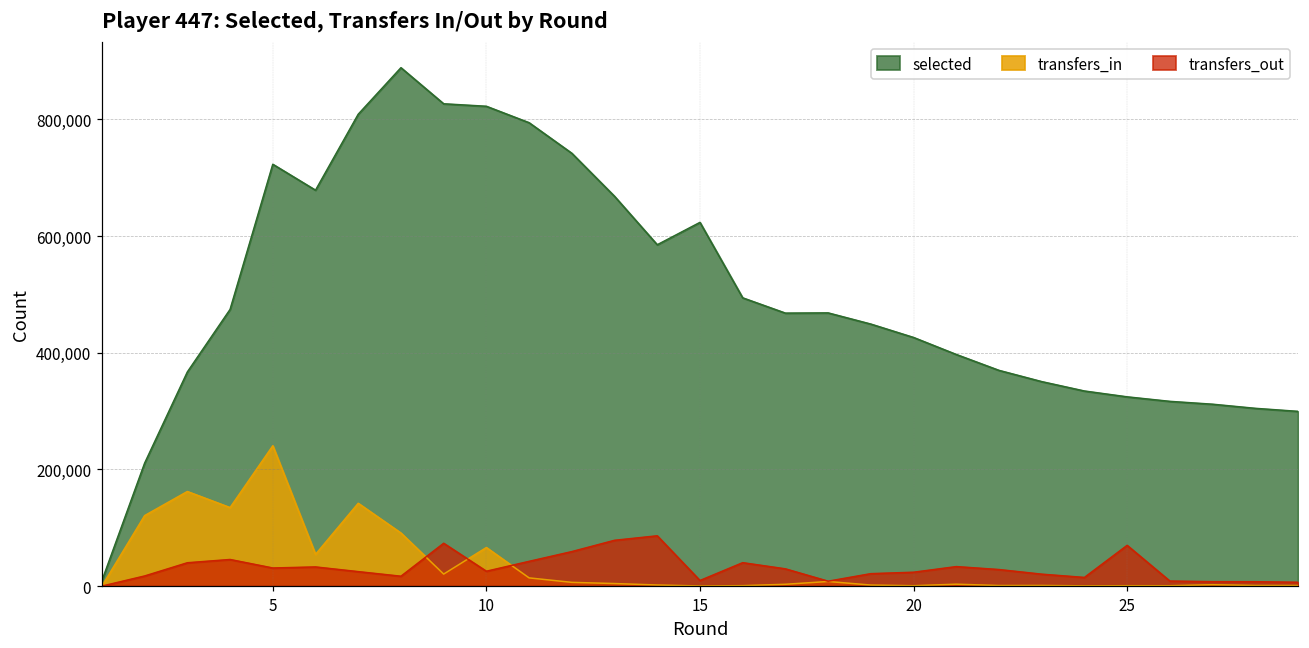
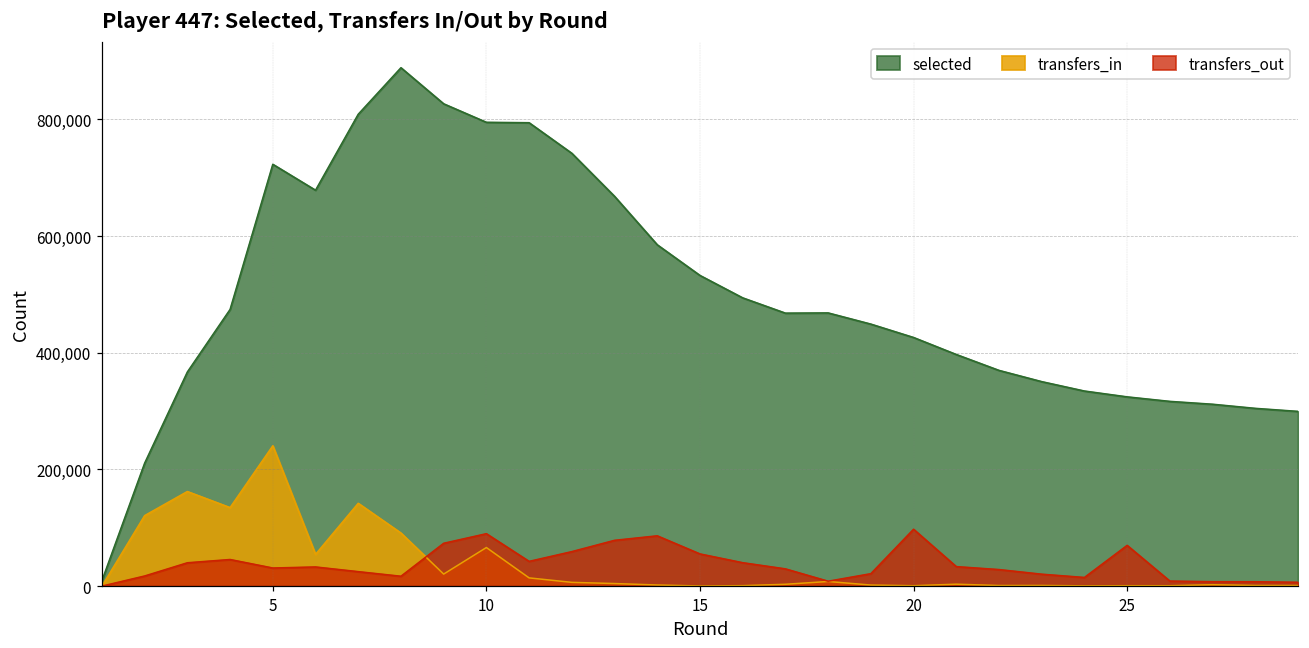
selected, 10: 820,000 -> 800,000
transfers_out, 10: 30,000 -> 90,000
selected, 15: 620,000 -> 530,000
transfers_out, 15: 10,000 -> 60,000
transfers_out, 20: 20,000 -> 100,000
